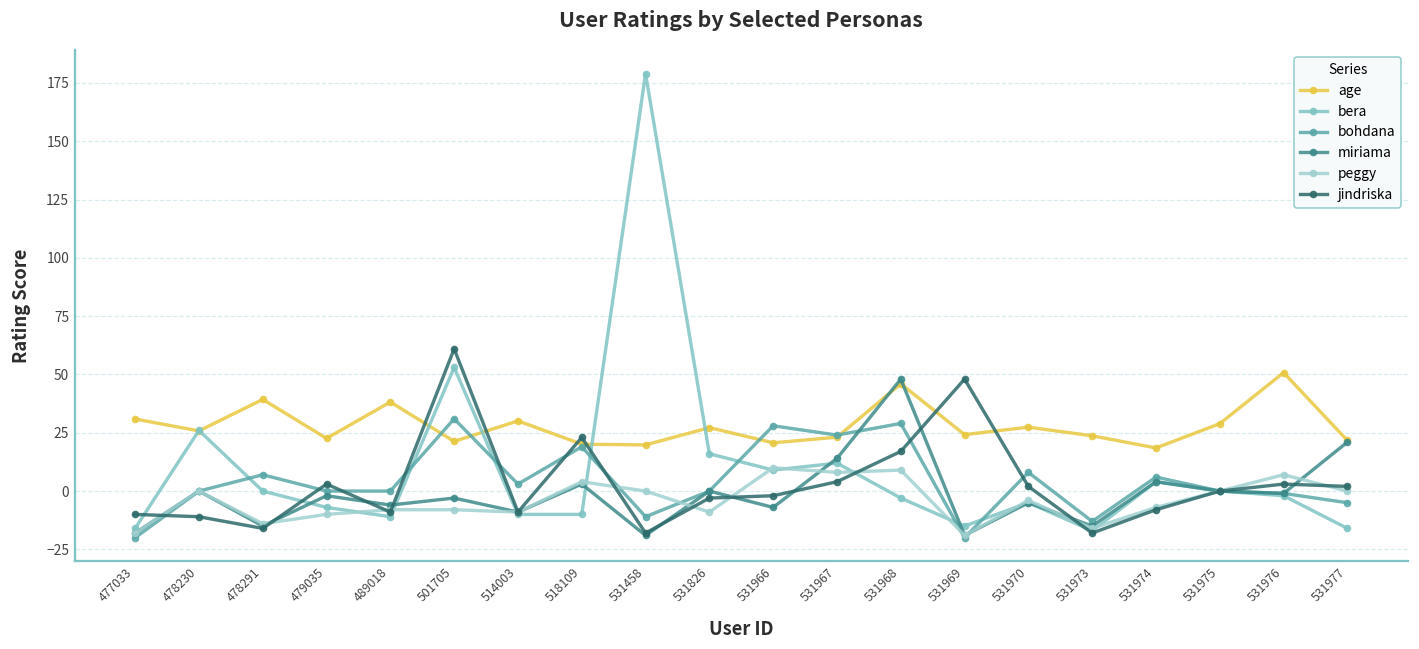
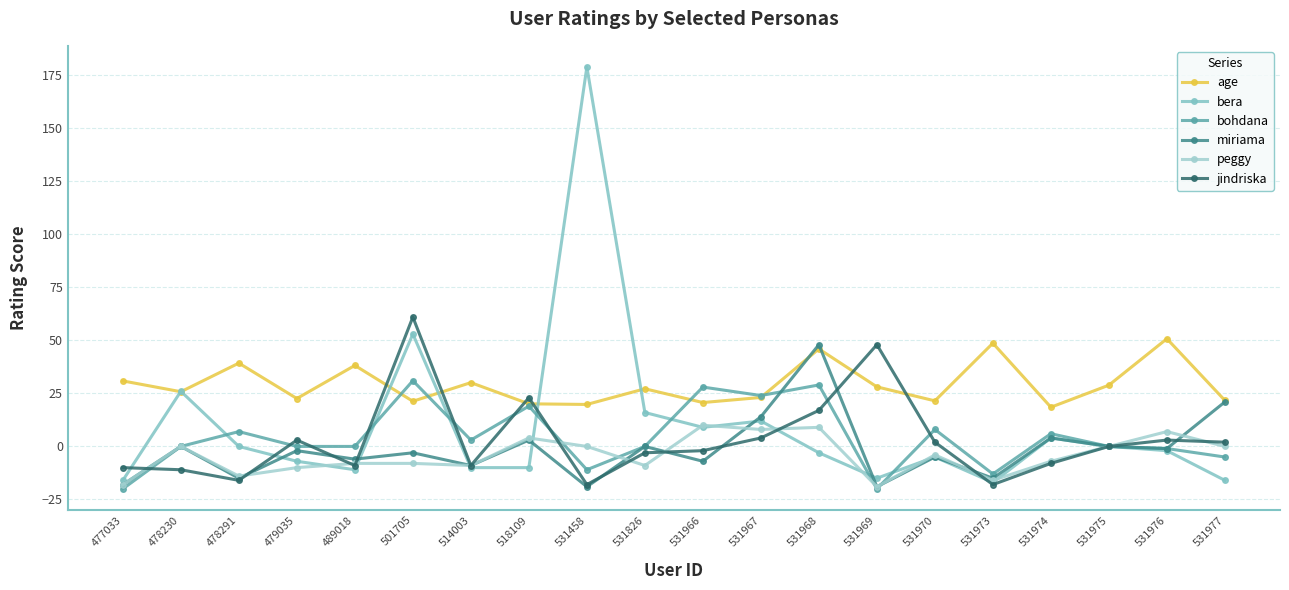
age, 531969: 24 -> 28
age, 531970: 27 -> 22
age, 531973: 24 -> 49
